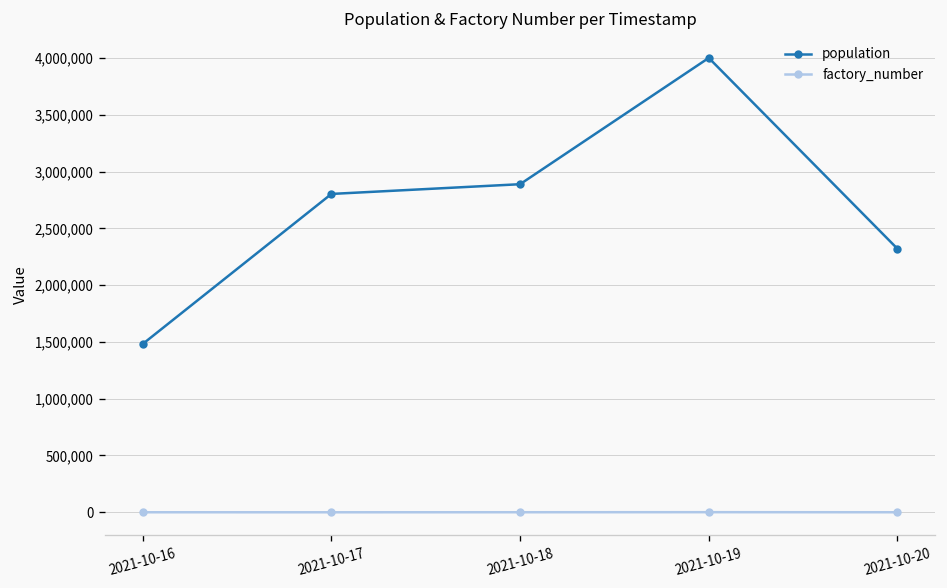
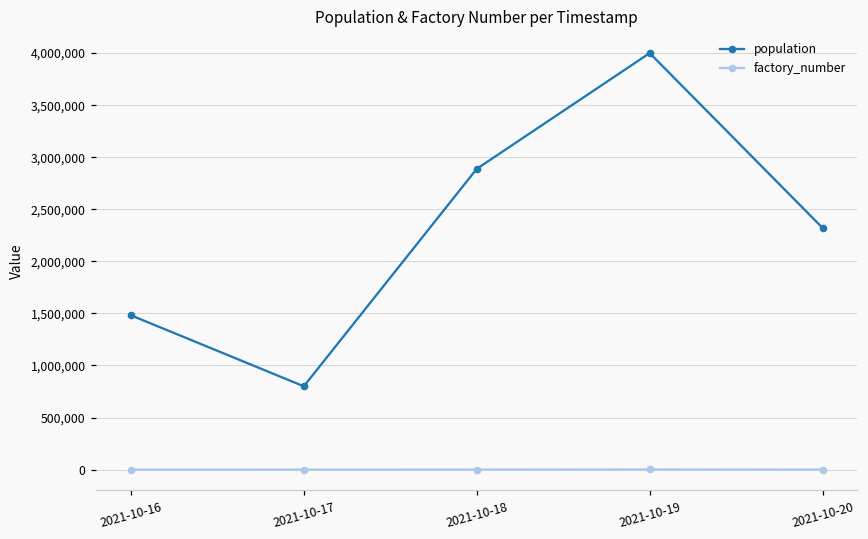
population, 2021-10-17: 2,800,000 -> 800,000
